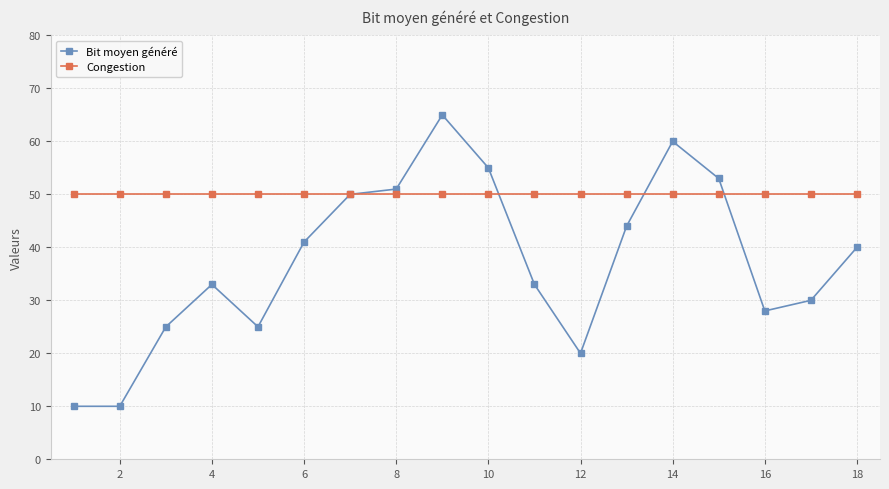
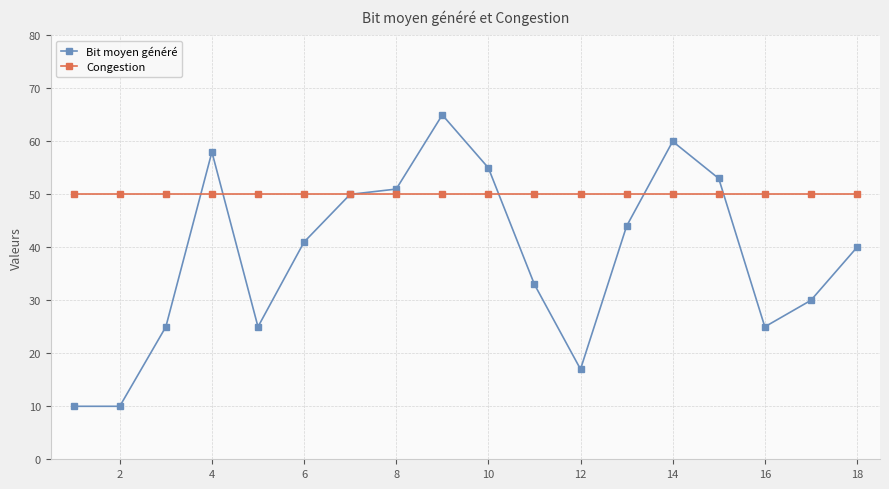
Bit moyen généré, 4: 33 -> 58
Bit moyen généré, 12: 20 -> 17
Bit moyen généré, 16: 28 -> 25
